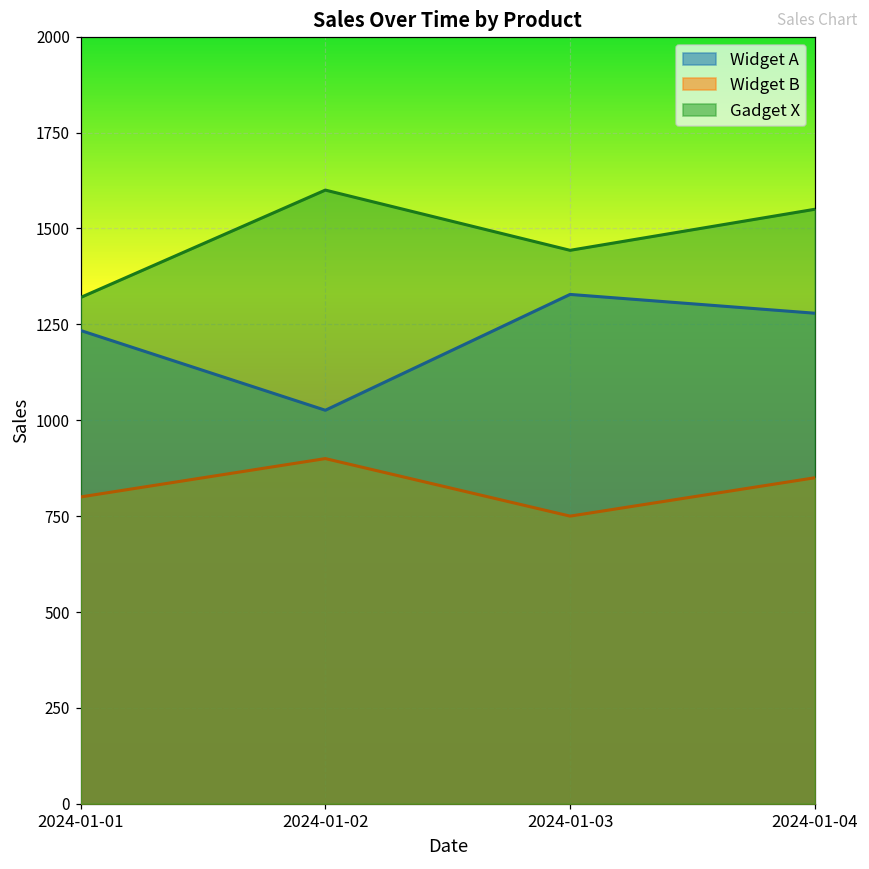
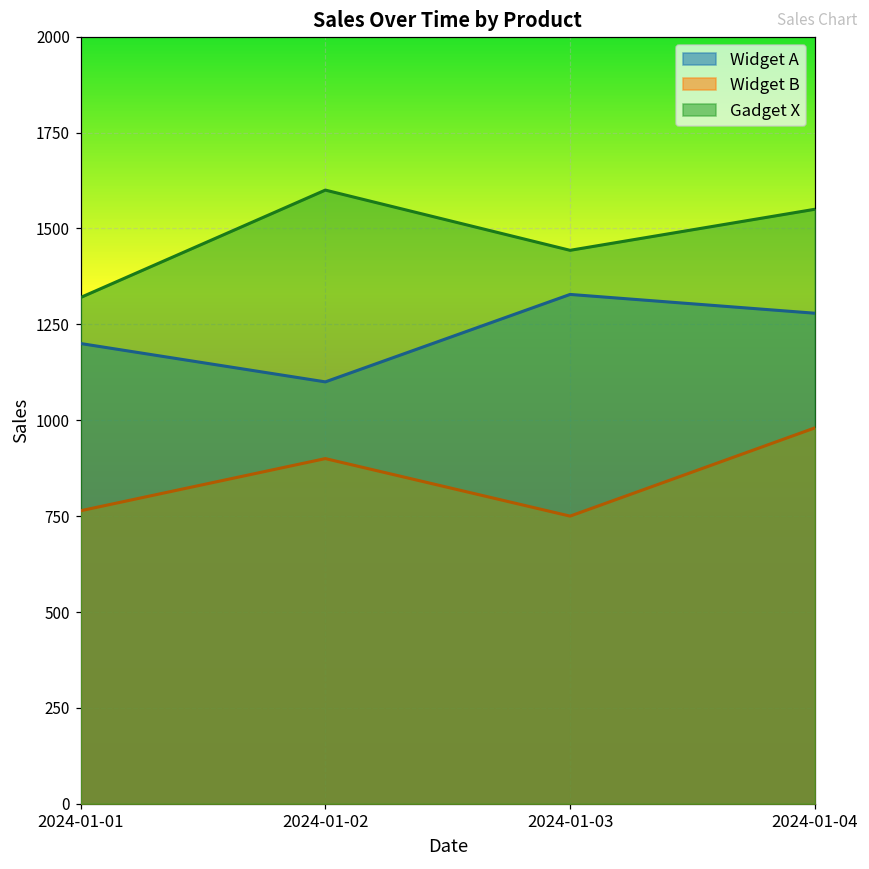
Widget A, 2024-01-01: 1230 -> 1200
Widget B, 2024-01-01: 800 -> 760
Widget A, 2024-01-02: 1030 -> 1100
Widget B, 2024-01-04: 850 -> 980
